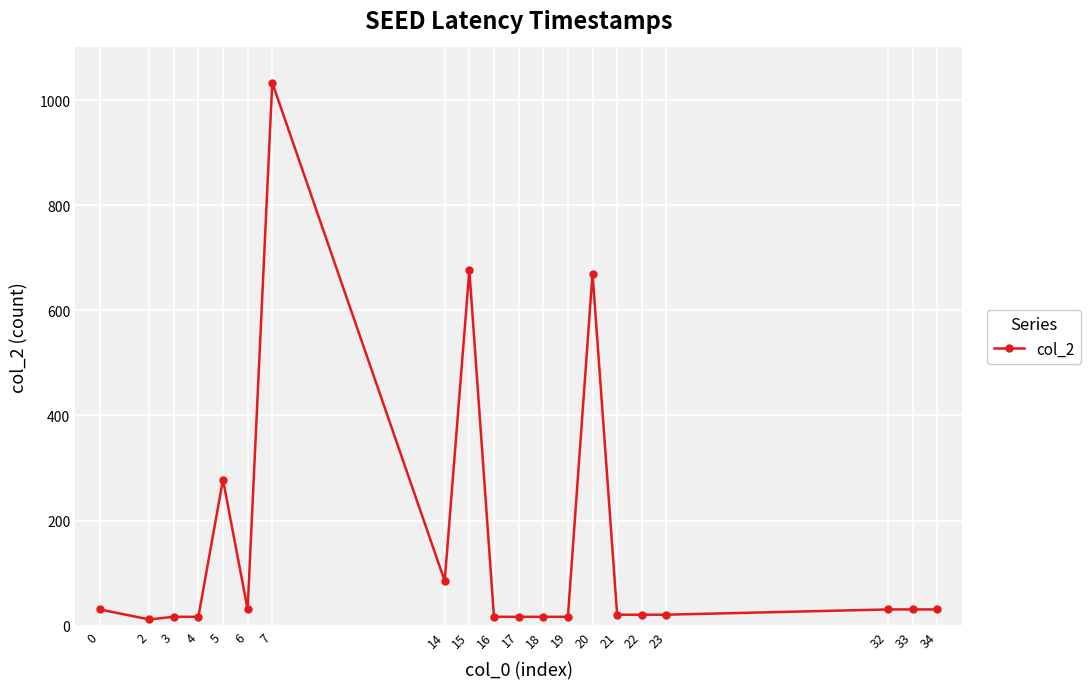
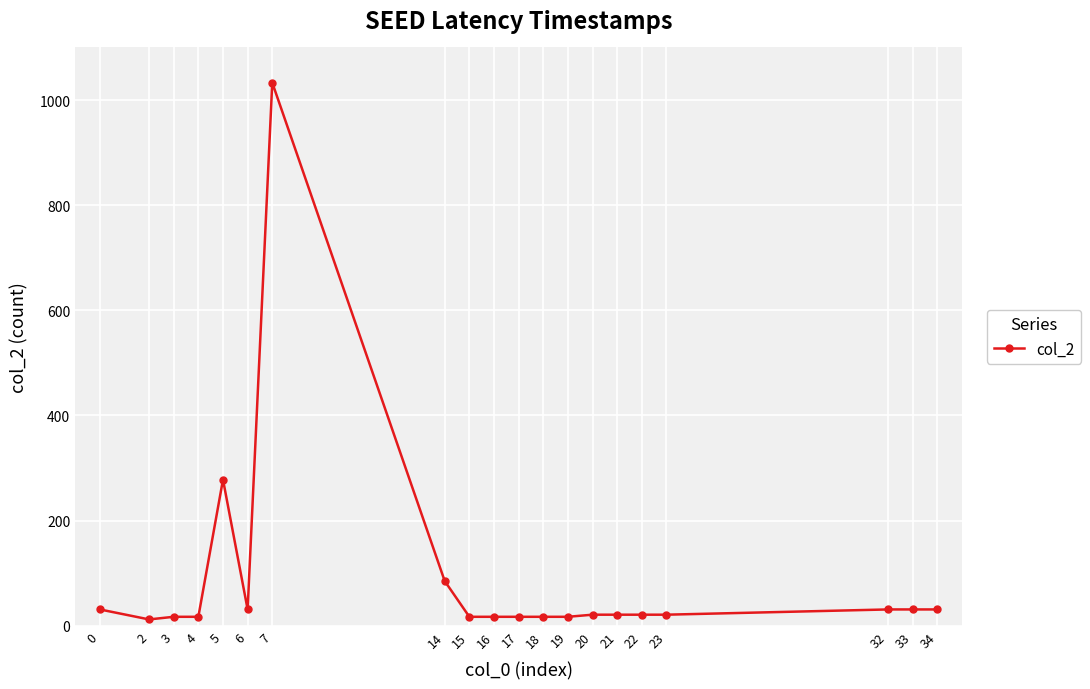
15: 680 -> 20
20: 670 -> 20
